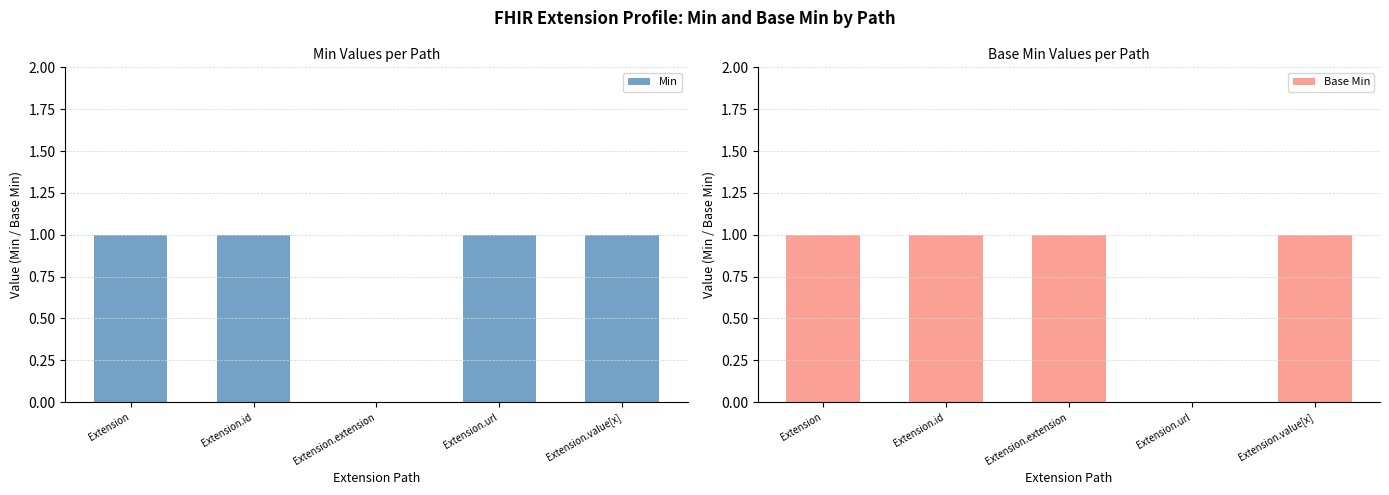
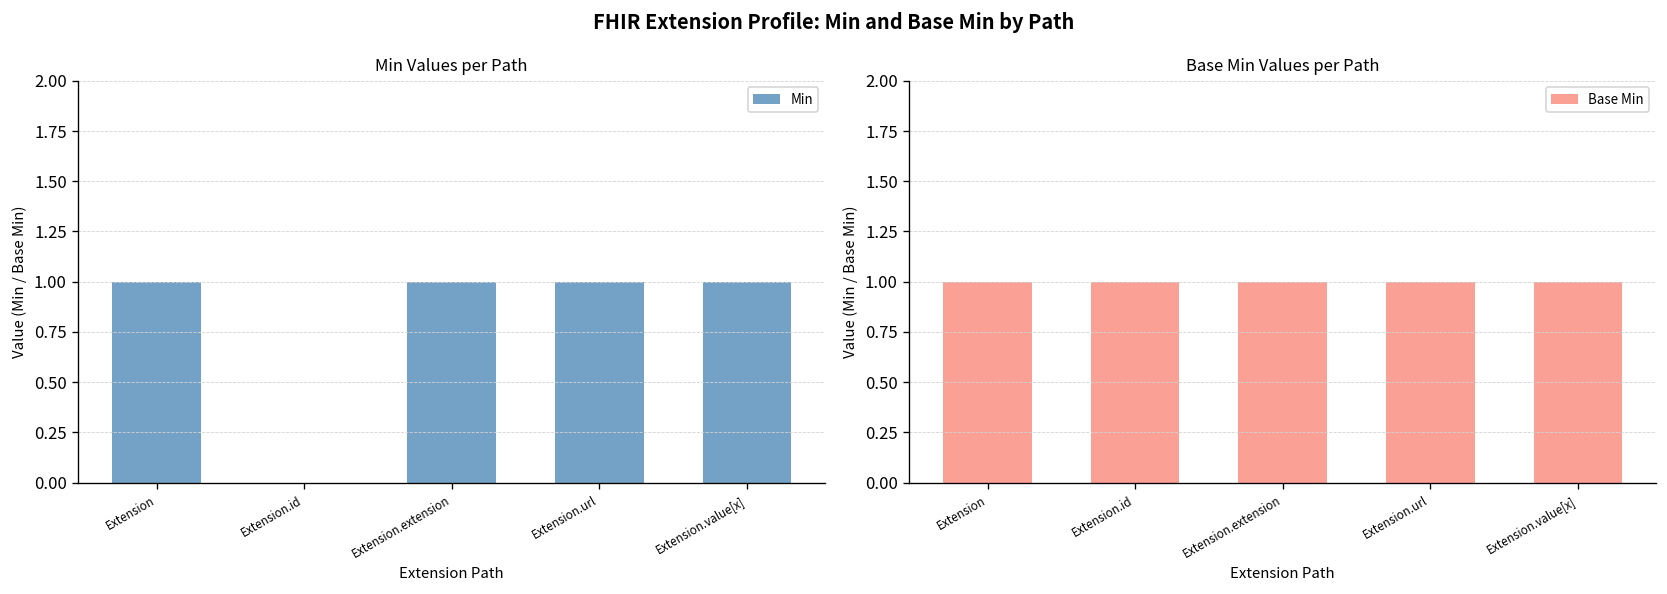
Min Values per Path, Extension.id: 1 -> 0
Min Values per Path, Extension.extension: 0 -> 1
Base Min Values per Path, Extension.url: 0 -> 1
